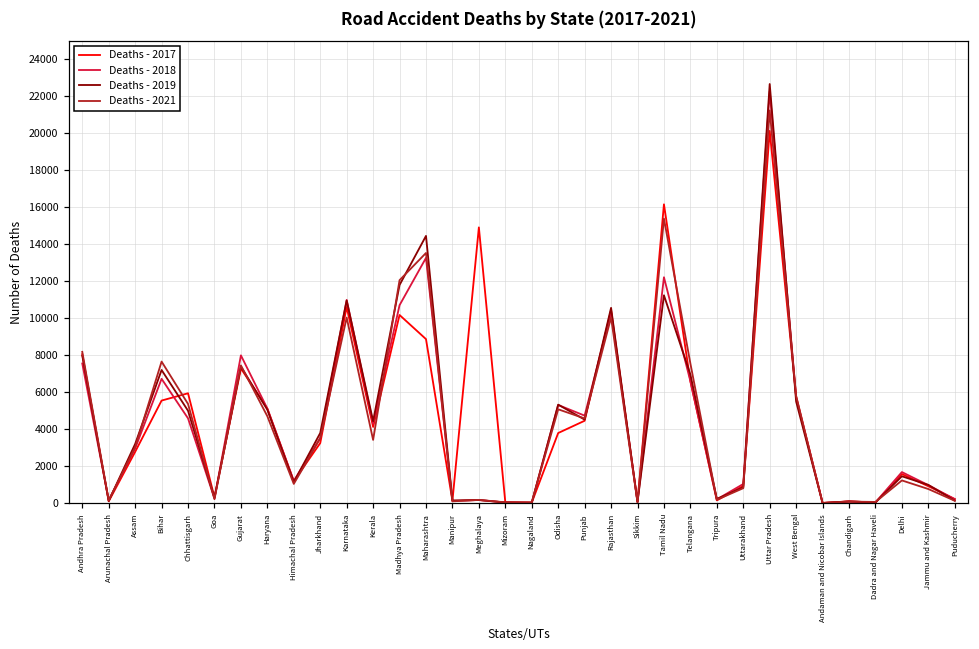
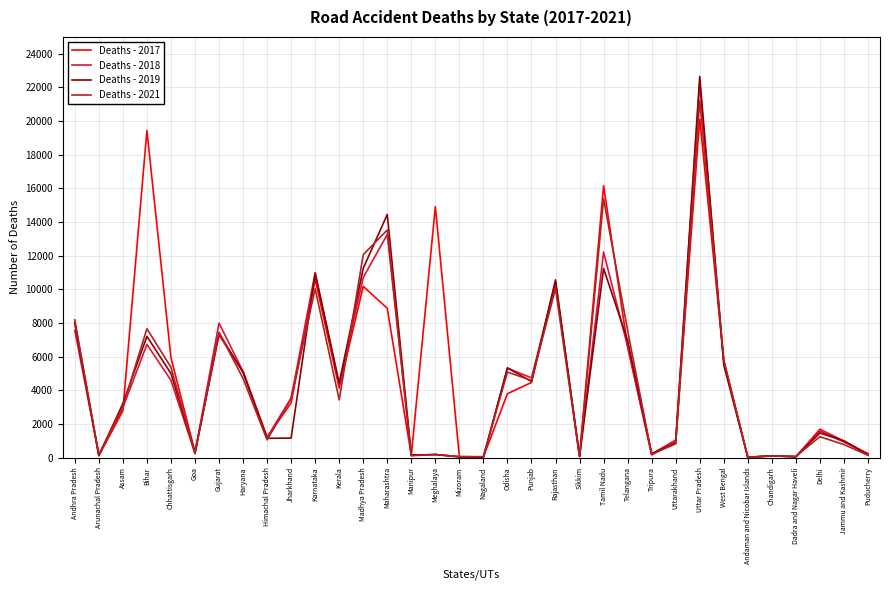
Deaths - 2017, Bihar: 5600 -> 19400
Deaths - 2019, Jharkhand: 3800 -> 1200
Deaths - 2019, Madhya Pradesh: 11800 -> 11200
